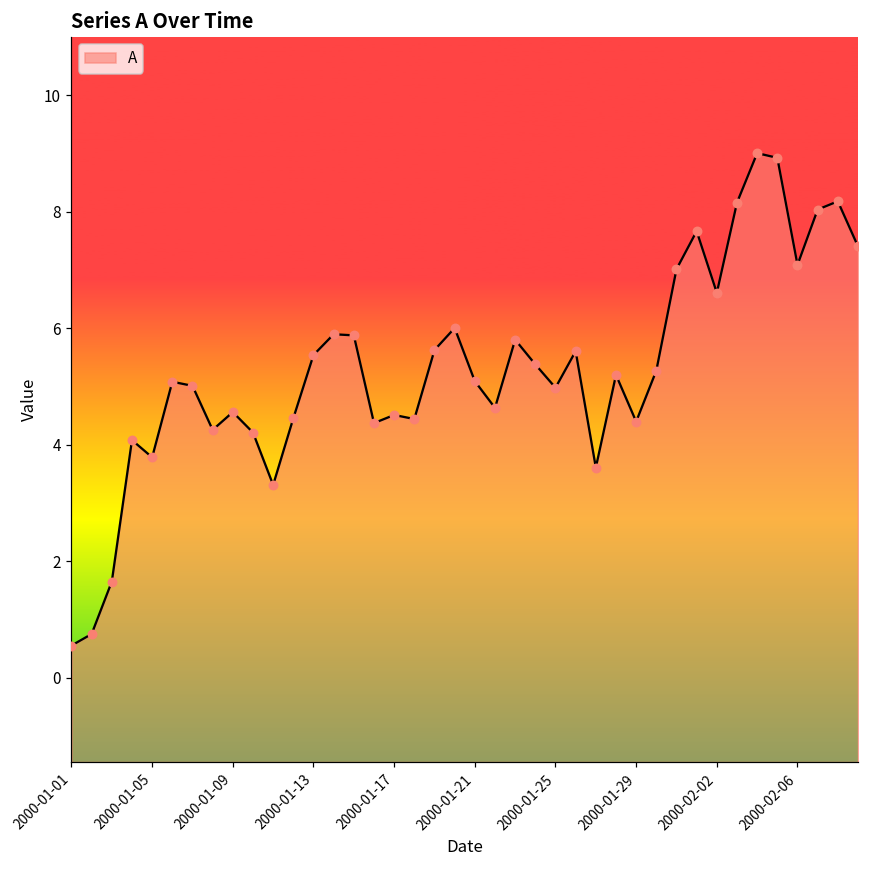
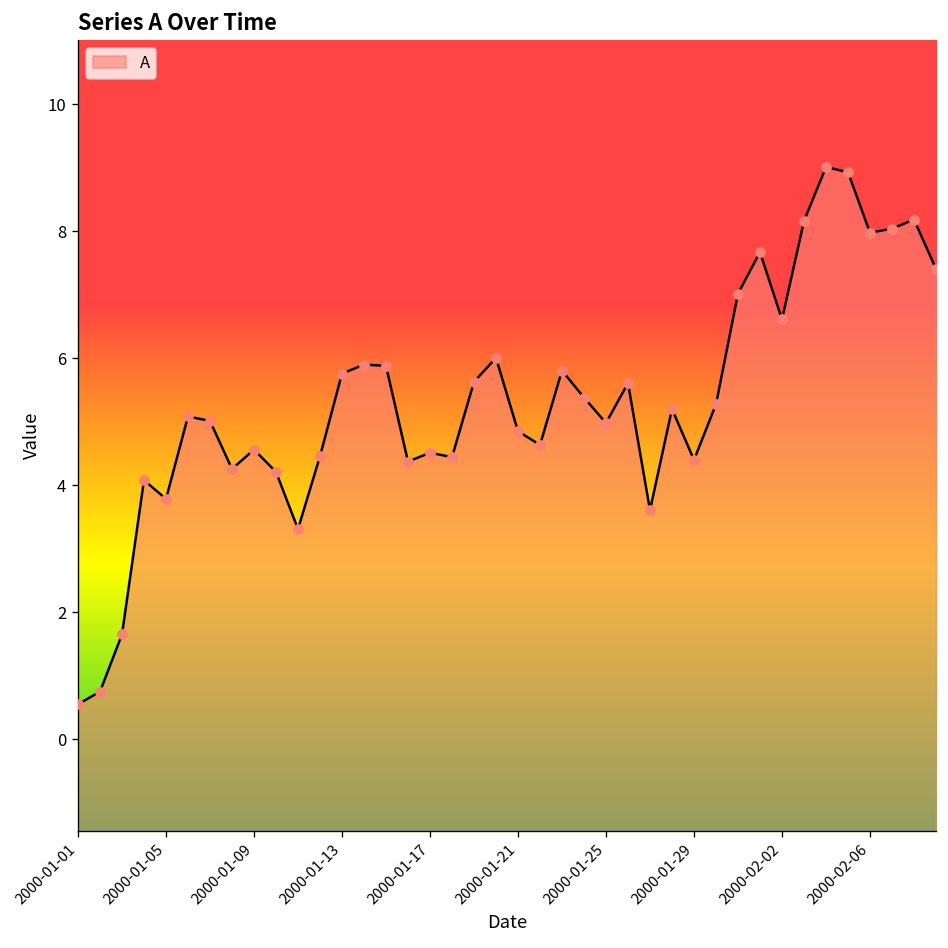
2000-01-13: 5.5 -> 5.8
2000-01-21: 5.1 -> 4.9
2000-02-06: 7.1 -> 8.0
